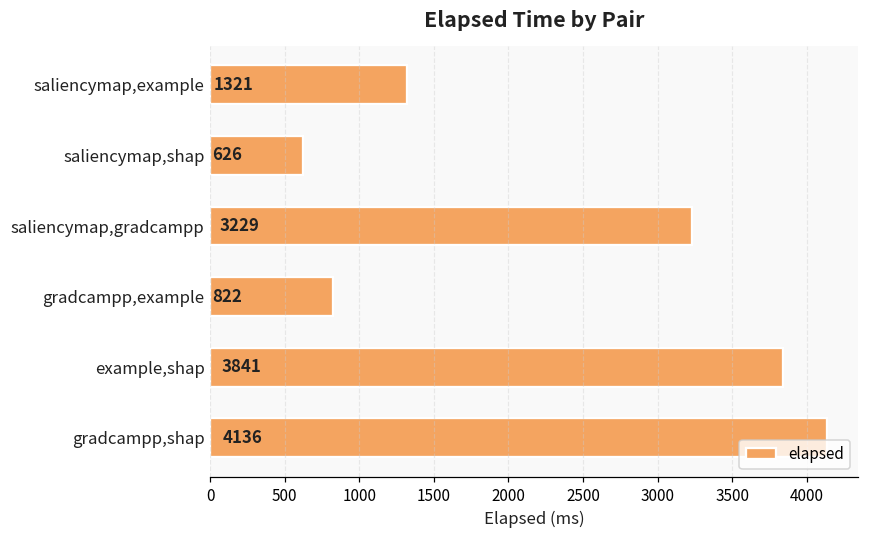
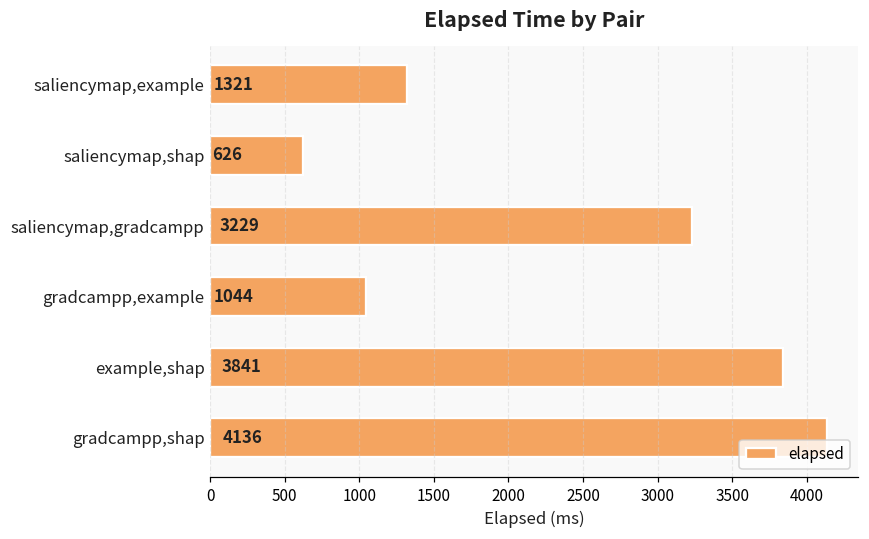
gradcampp,example: 822 -> 1044
